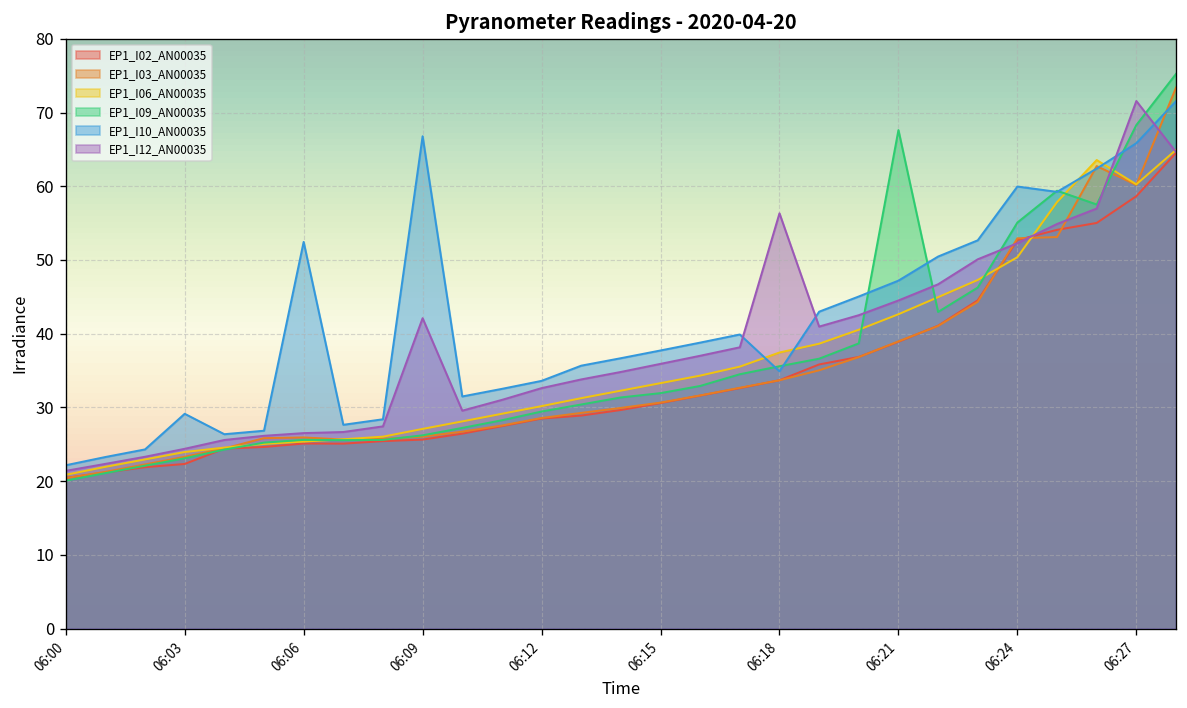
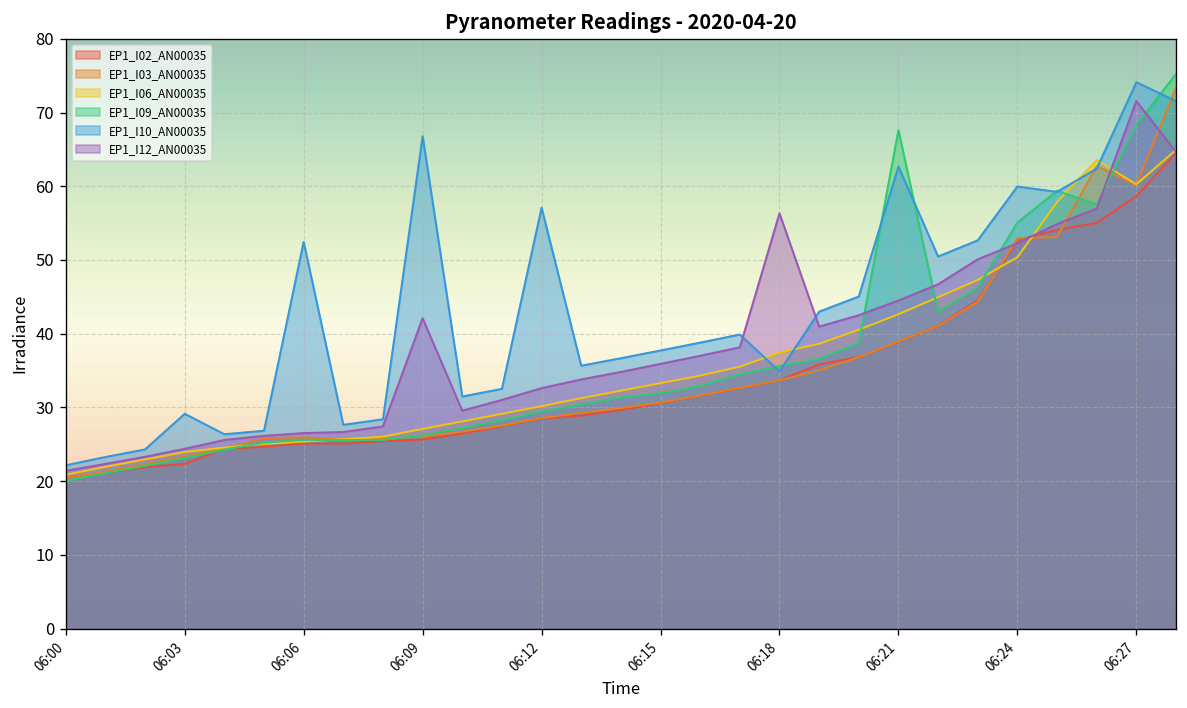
EP1_I10_AN00035, 06:12: 34 -> 57
EP1_I10_AN00035, 06:21: 47 -> 63
EP1_I10_AN00035, 06:27: 66 -> 74
